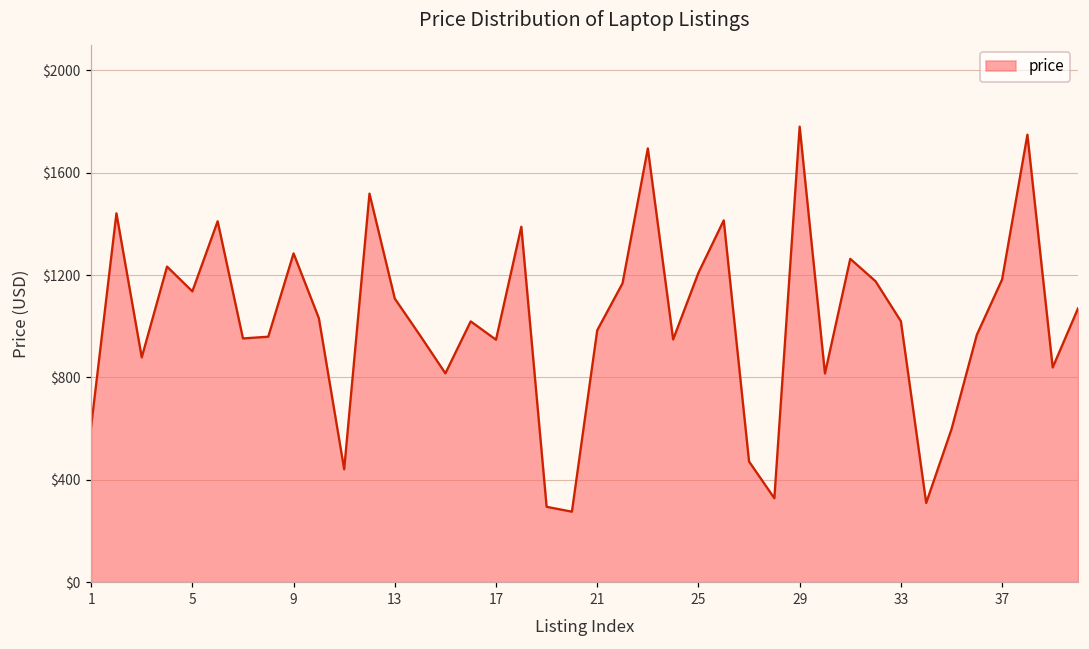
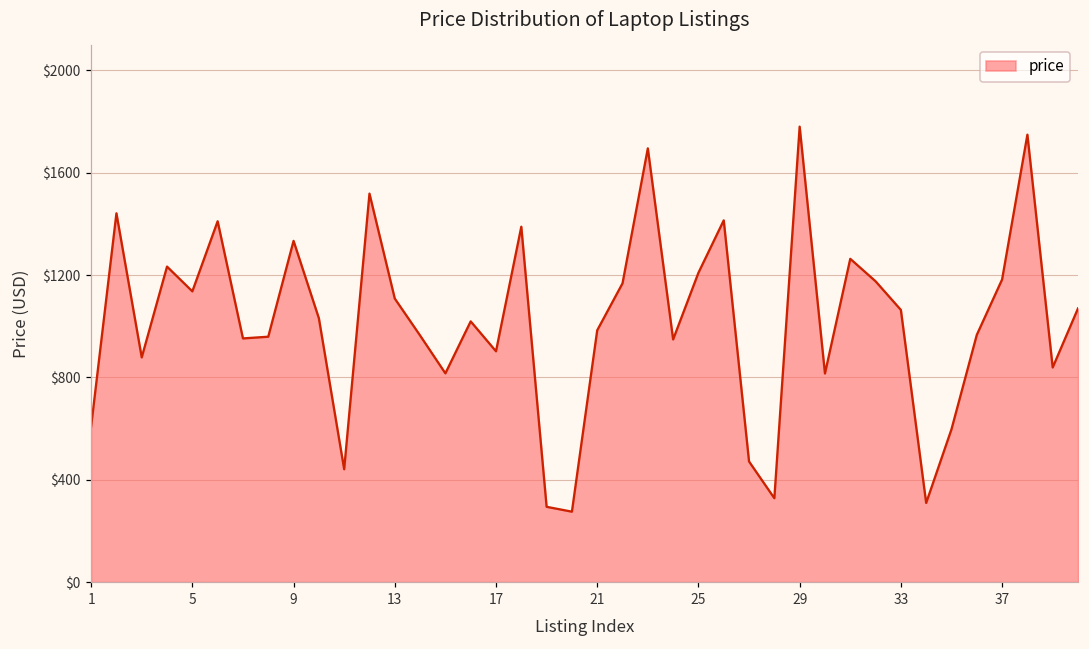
9: $1280 -> $1330
17: $950 -> $900
33: $1020 -> $1060
